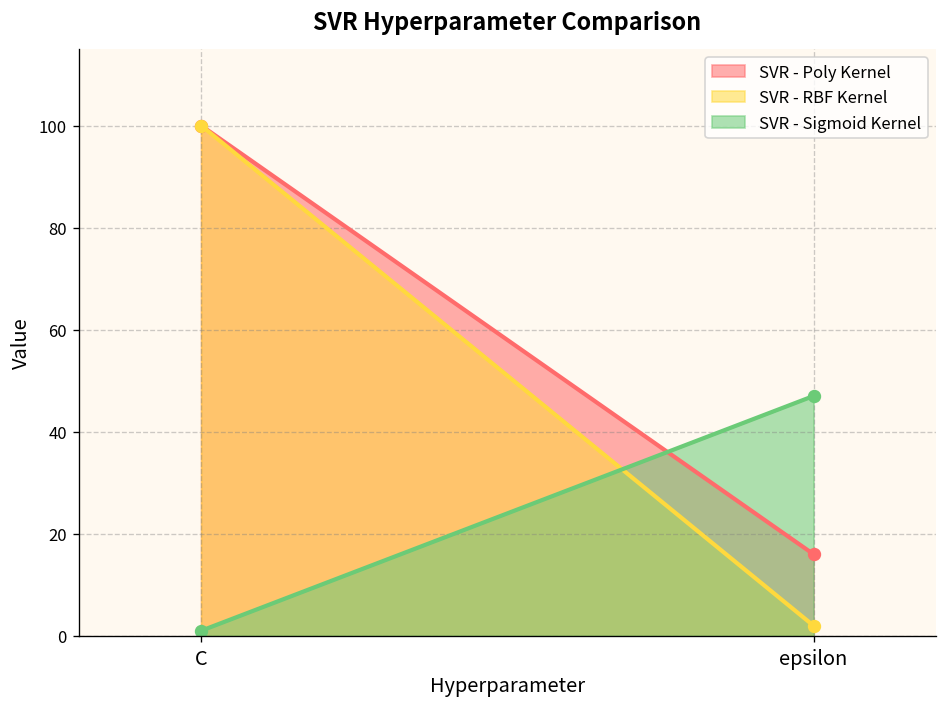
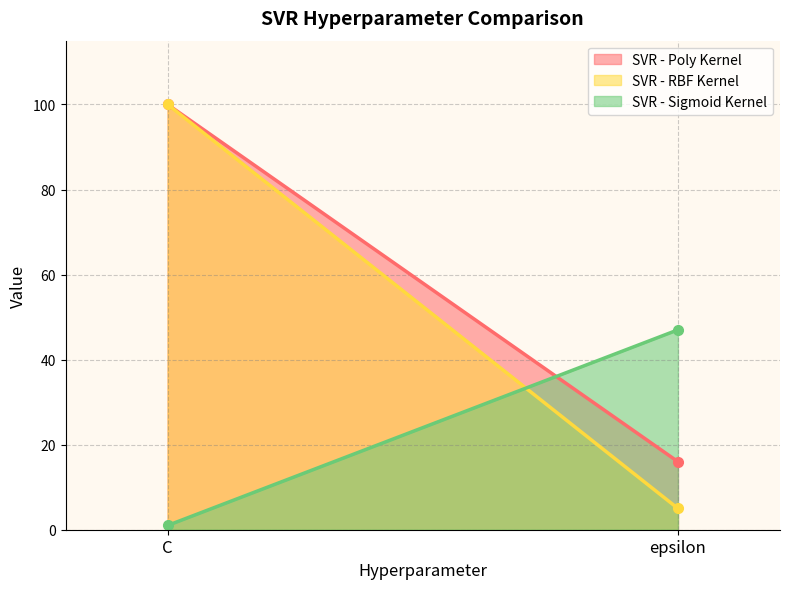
SVR - RBF Kernel, epsilon: 2 -> 5
